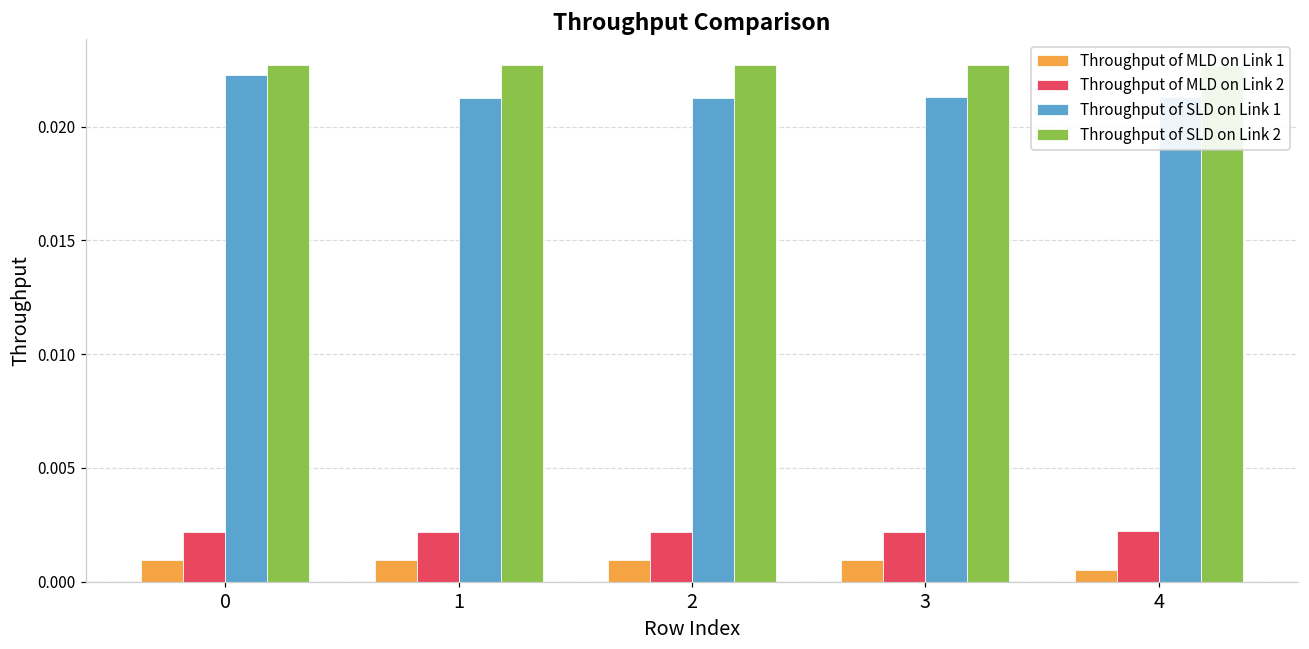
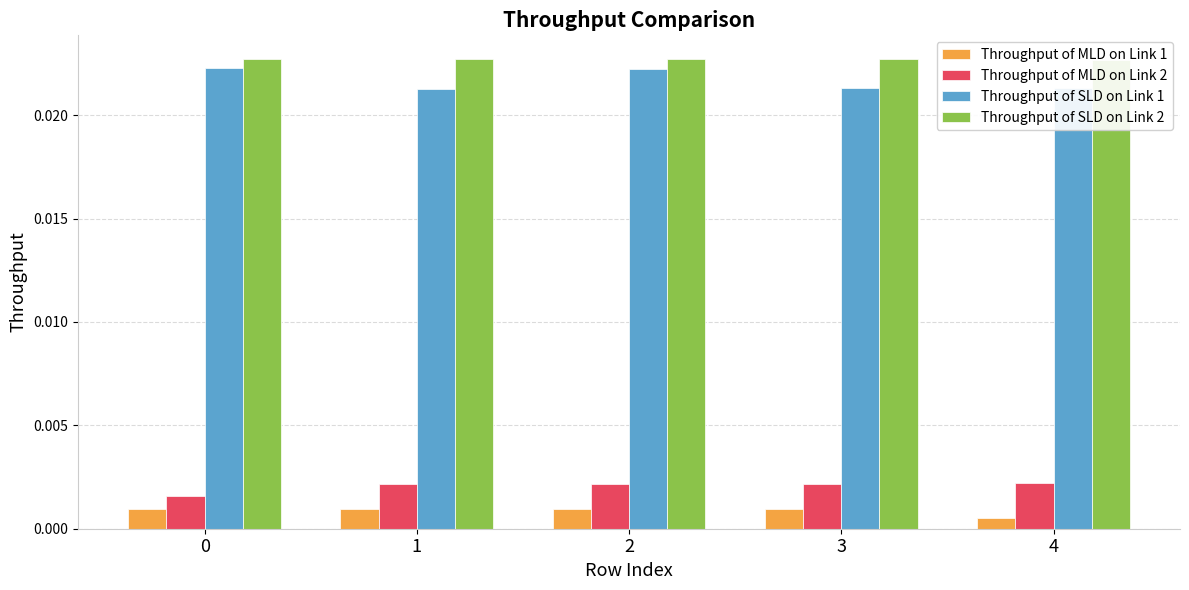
Throughput of MLD on Link 2, 0: 0.0022 -> 0.0016
Throughput of SLD on Link 1, 2: 0.0213 -> 0.0223
